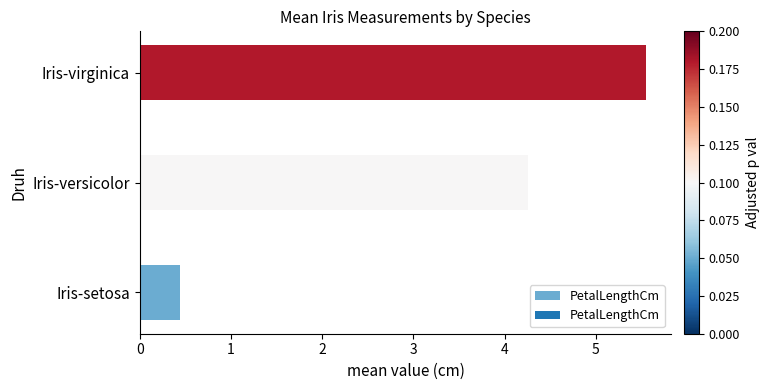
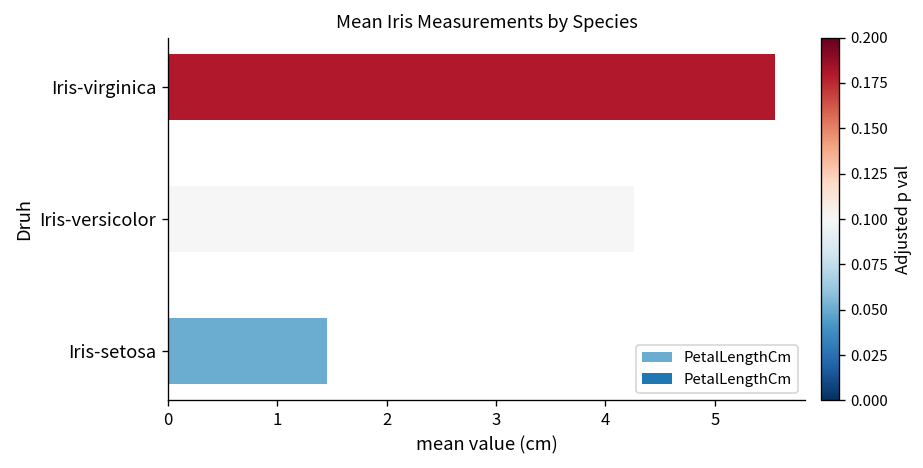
Iris-setosa: 0.4 -> 1.5
